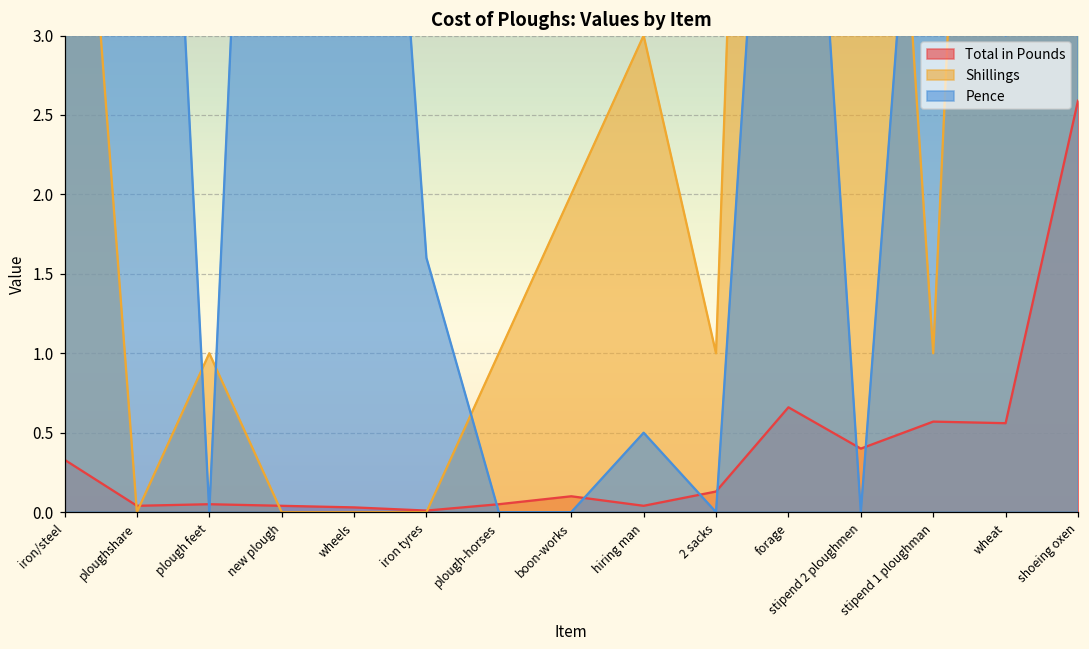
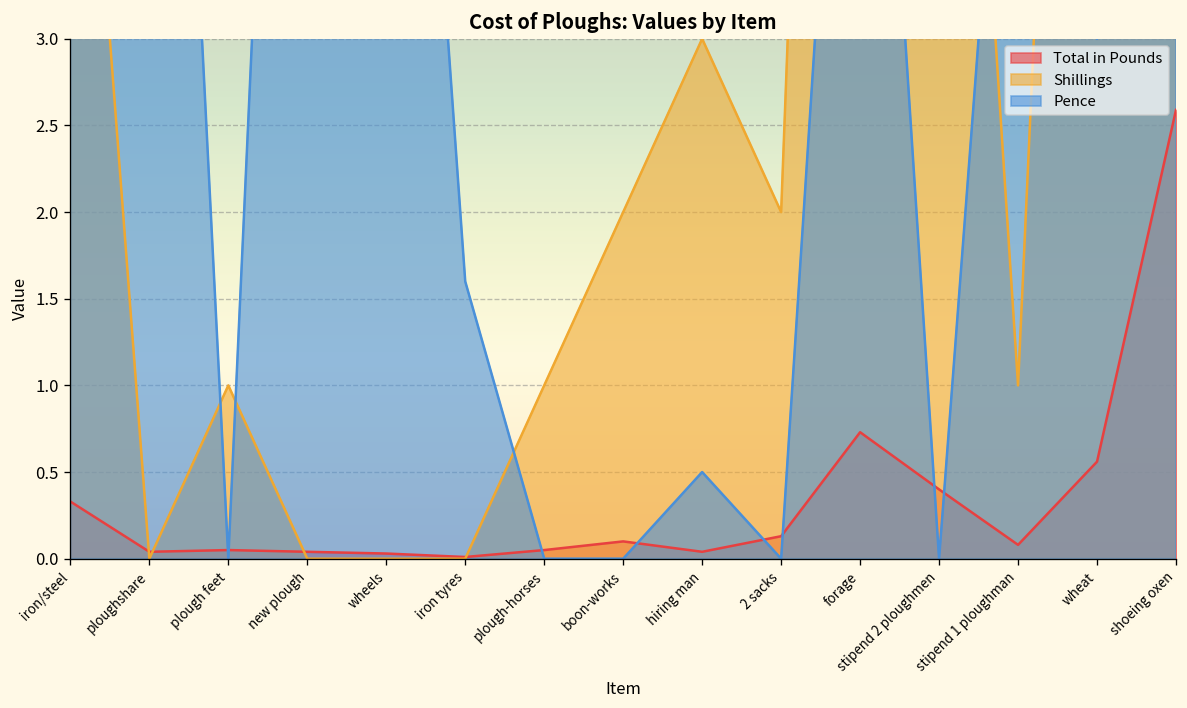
Shillings, 2 sacks: 1 -> 2
Total in Pounds, forage: 0.66 -> 0.73
Total in Pounds, stipend 1 ploughman: 0.57 -> 0.08
